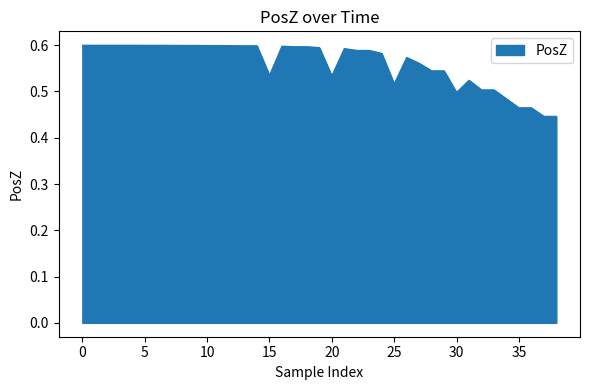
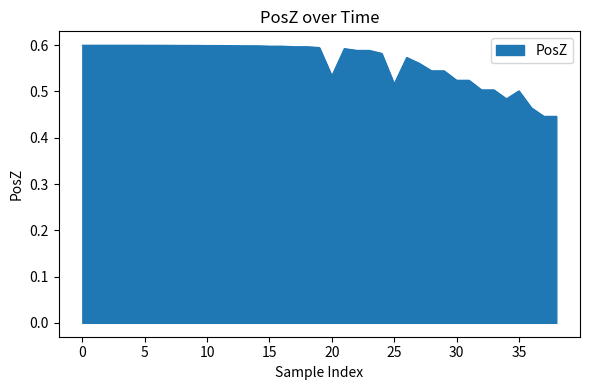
15: 0.53 -> 0.60
30: 0.50 -> 0.52
35: 0.46 -> 0.50
